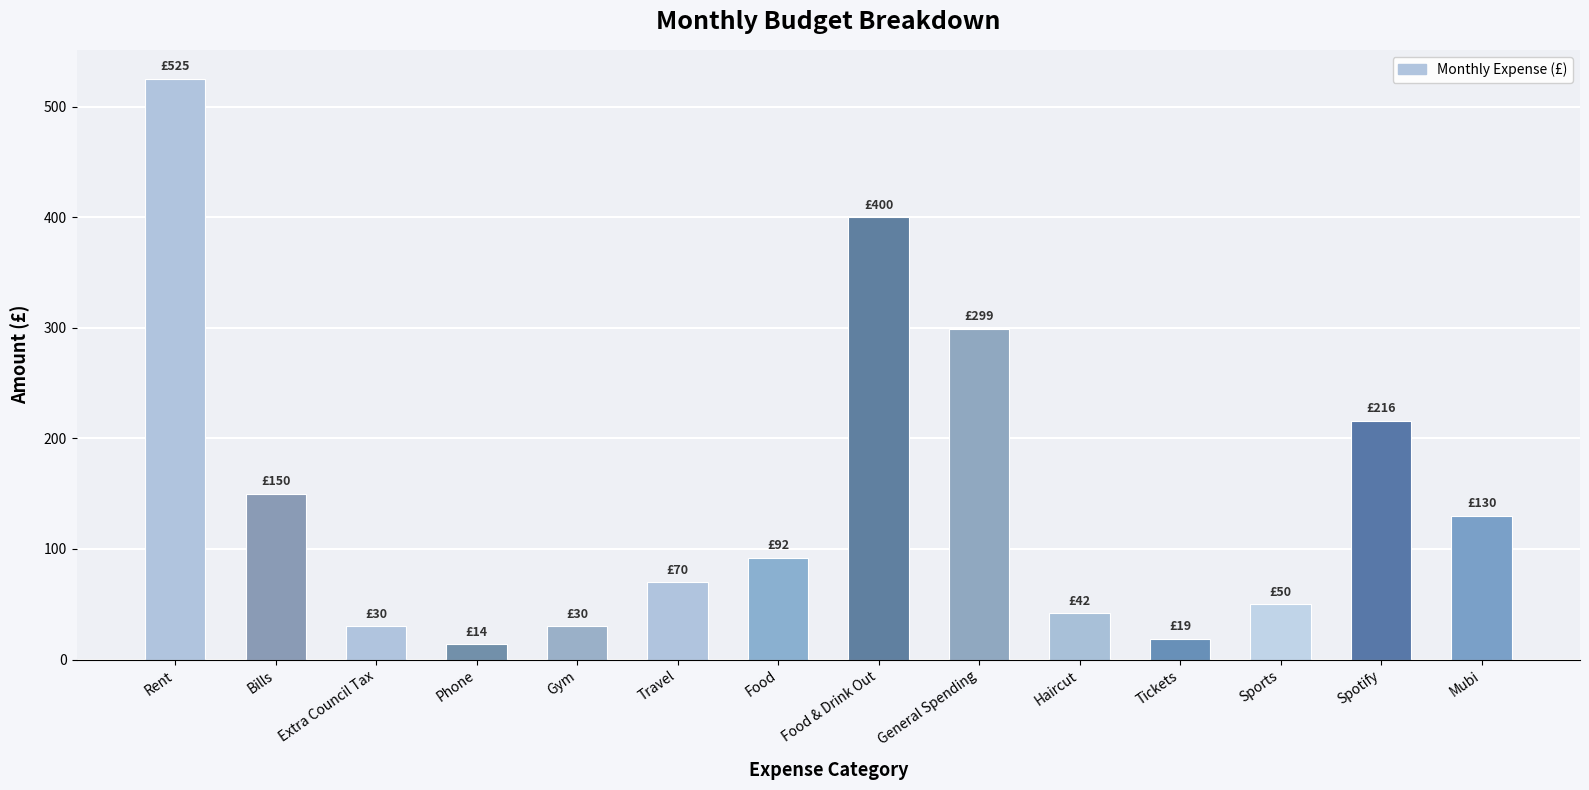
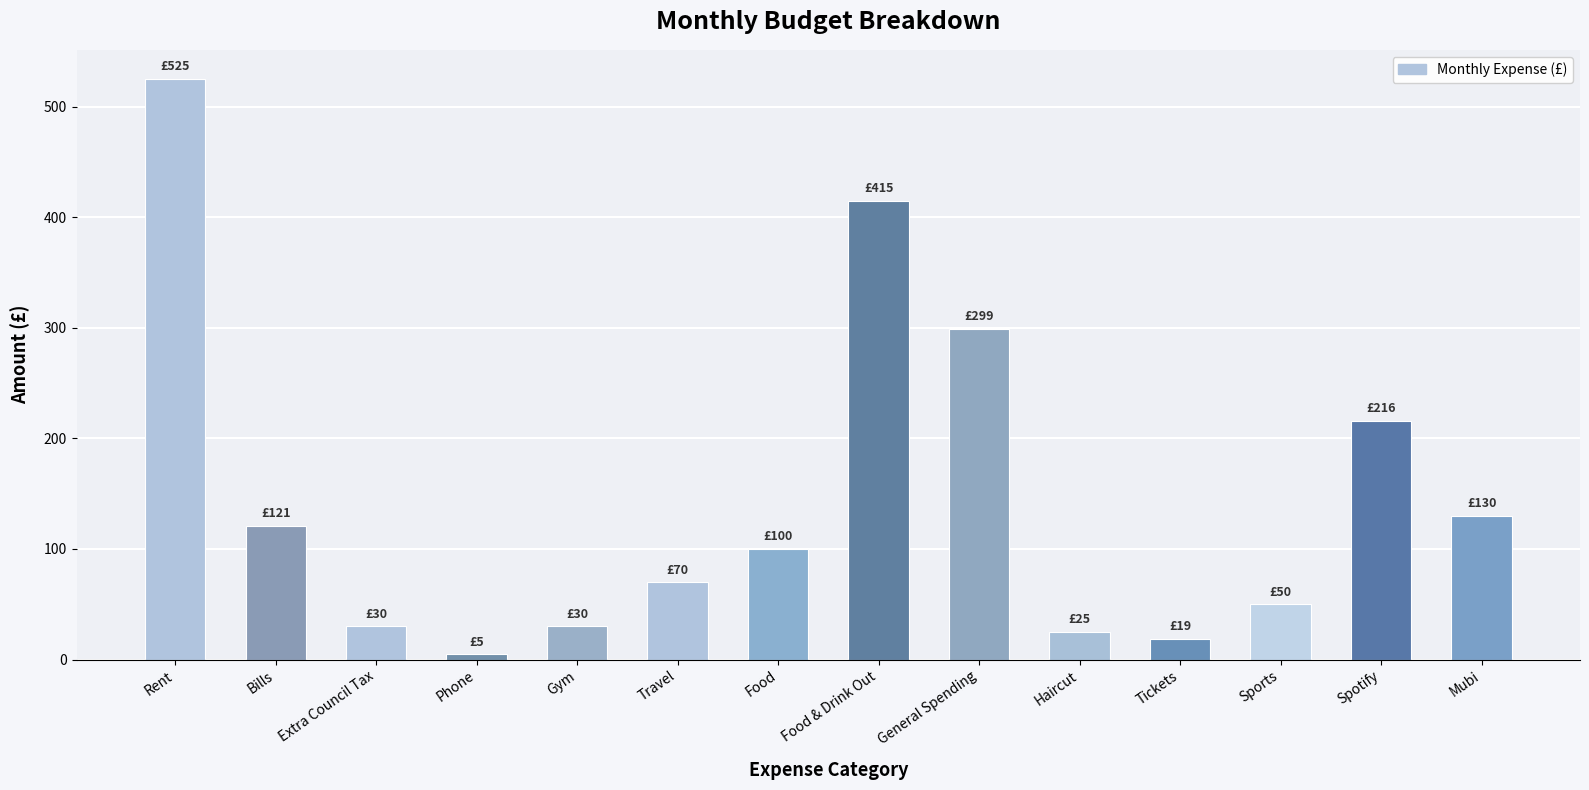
Bills: £150 -> £121
Phone: £14 -> £5
Food: £92 -> £100
Food & Drink Out: £400 -> £415
Haircut: £42 -> £25
